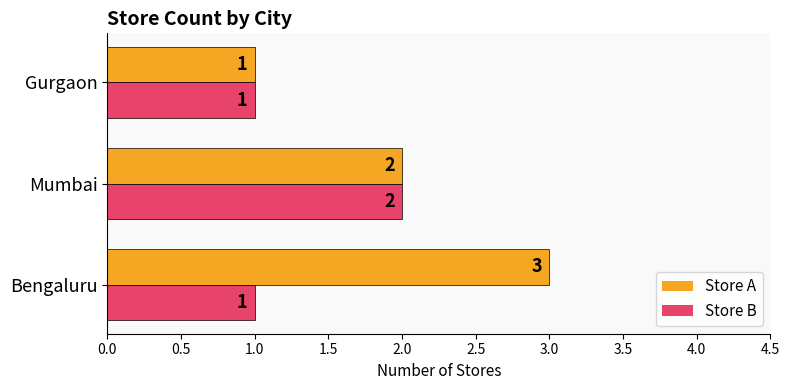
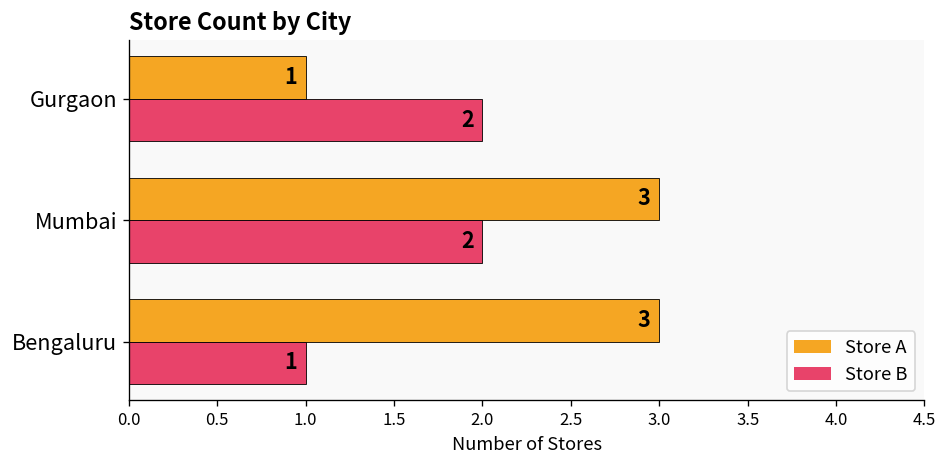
Store B, Gurgaon: 1 -> 2
Store A, Mumbai: 2 -> 3
